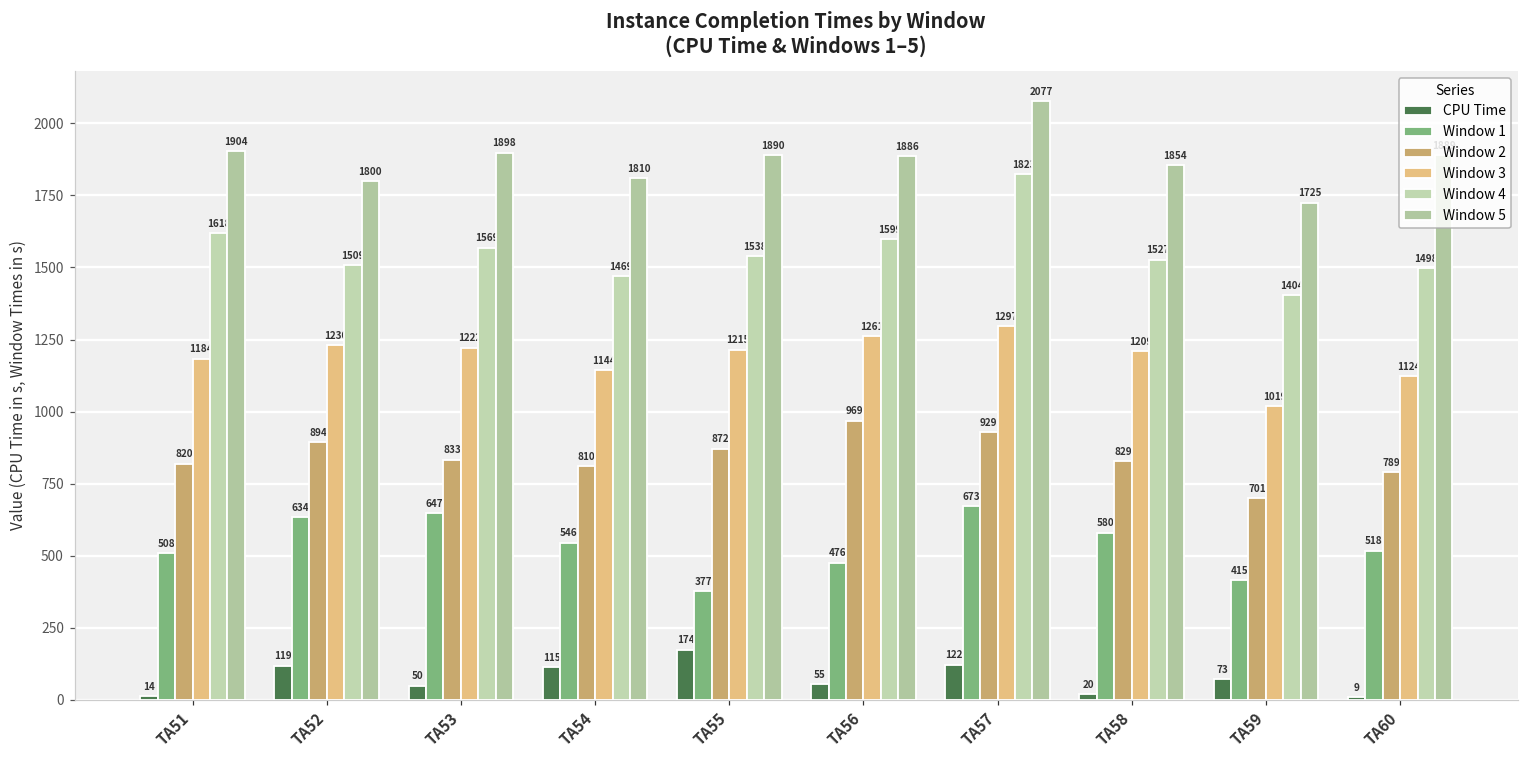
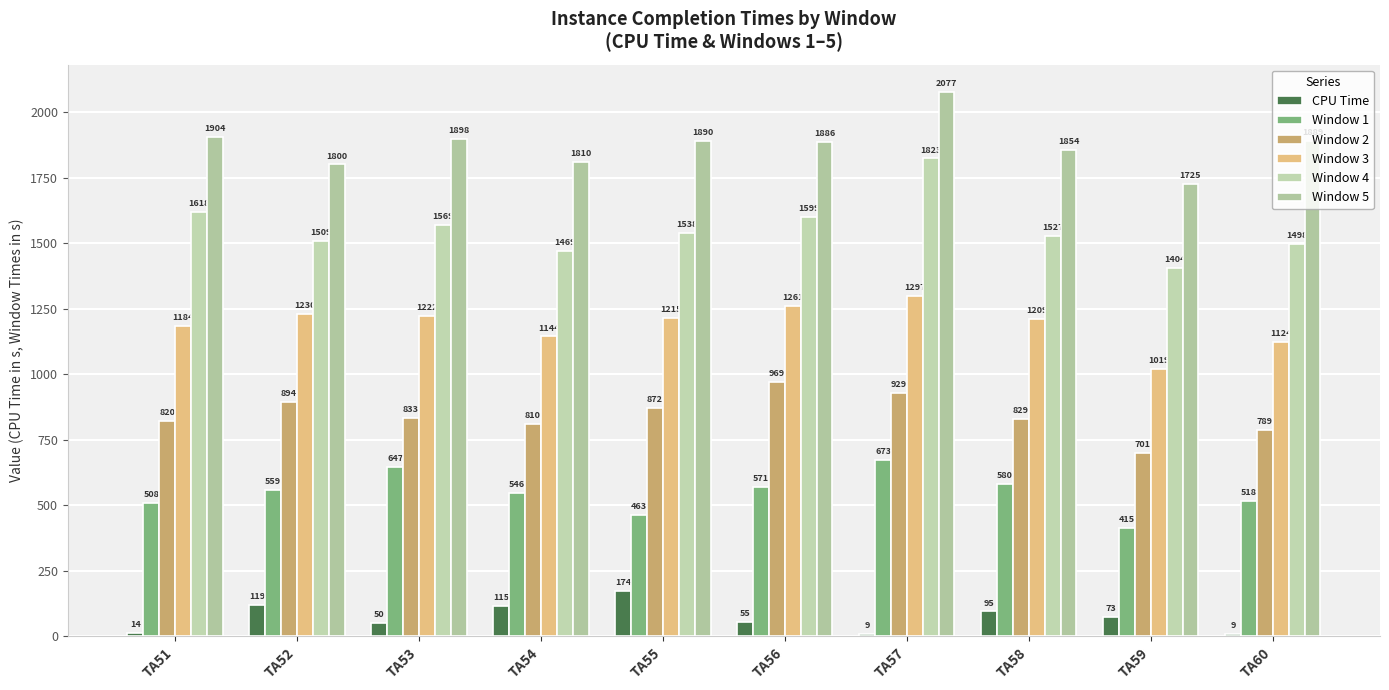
Window 1, TA52: 634 -> 559
Window 1, TA55: 377 -> 463
Window 1, TA56: 476 -> 571
CPU Time, TA57: 122 -> 9
CPU Time, TA58: 20 -> 95
